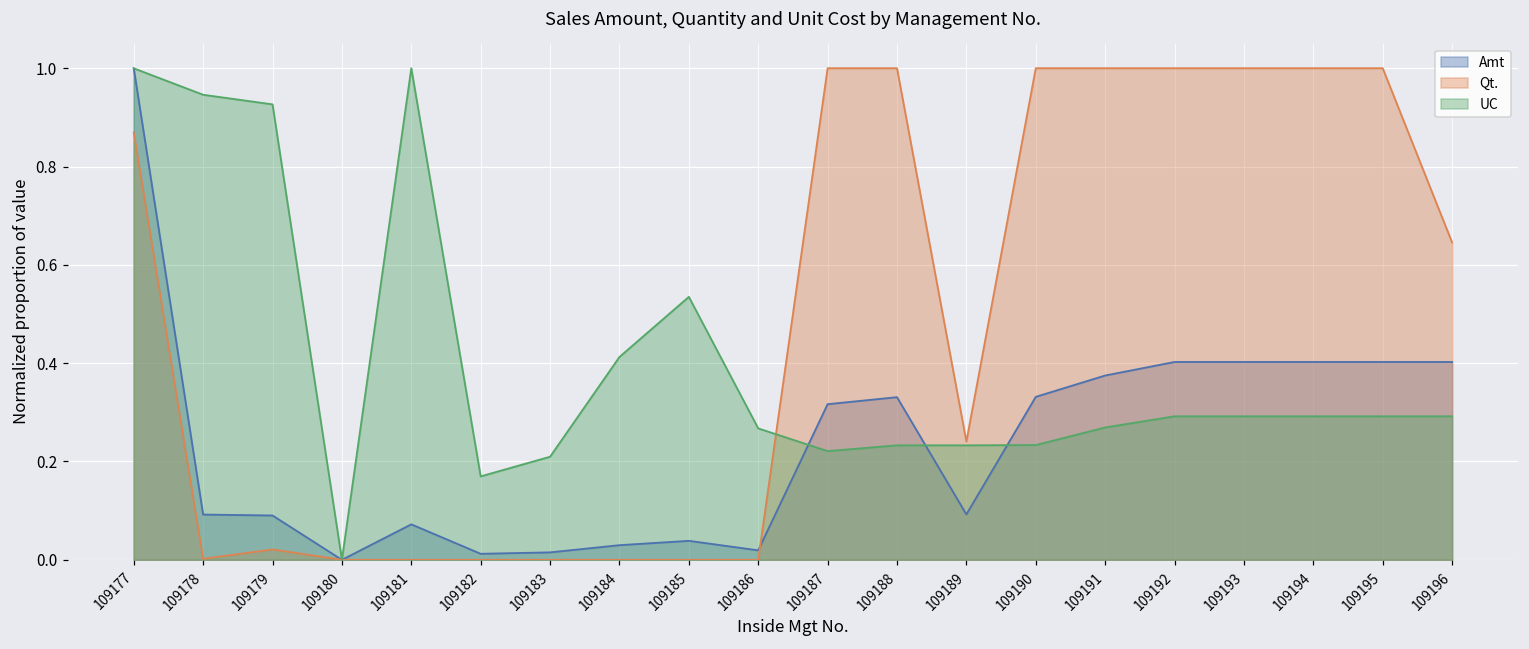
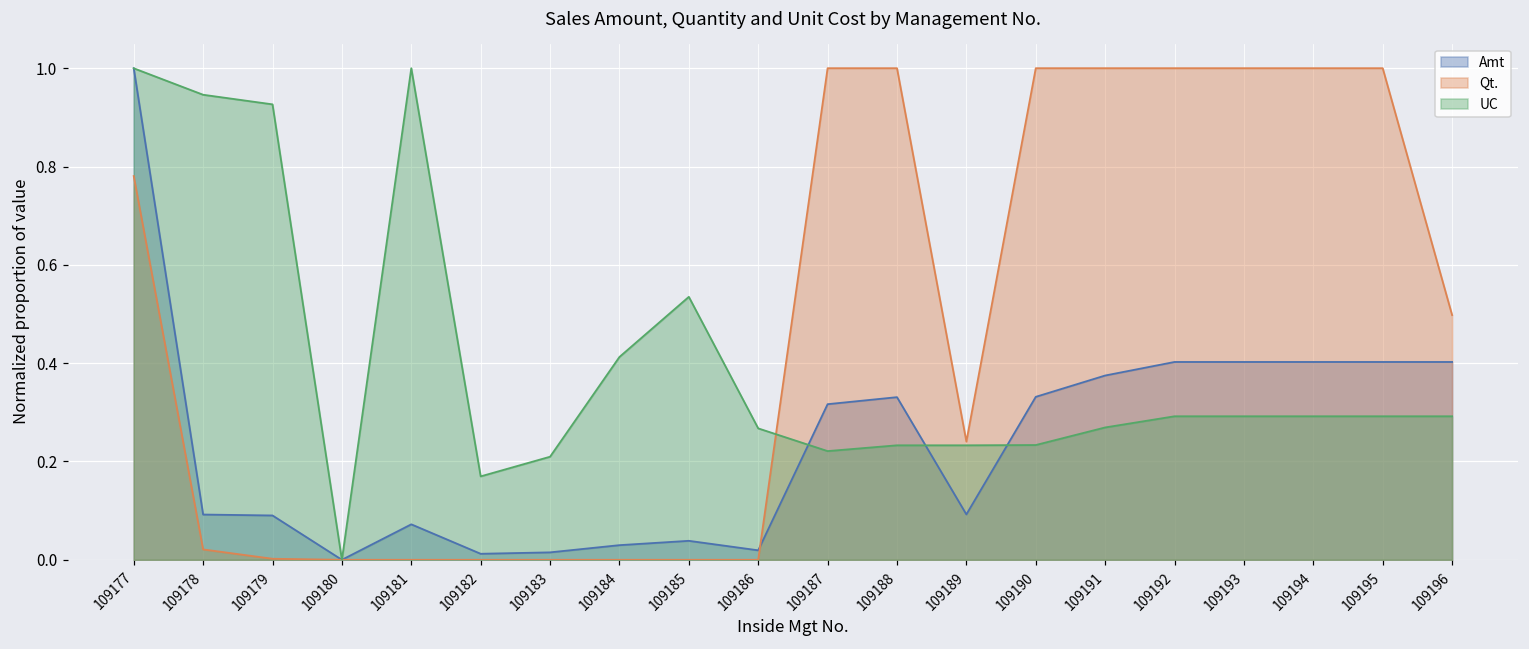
Qt., 109177: 0.87 -> 0.78
Qt., 109178: 0.00 -> 0.02
Qt., 109179: 0.02 -> 0.00
Qt., 109196: 0.65 -> 0.50
